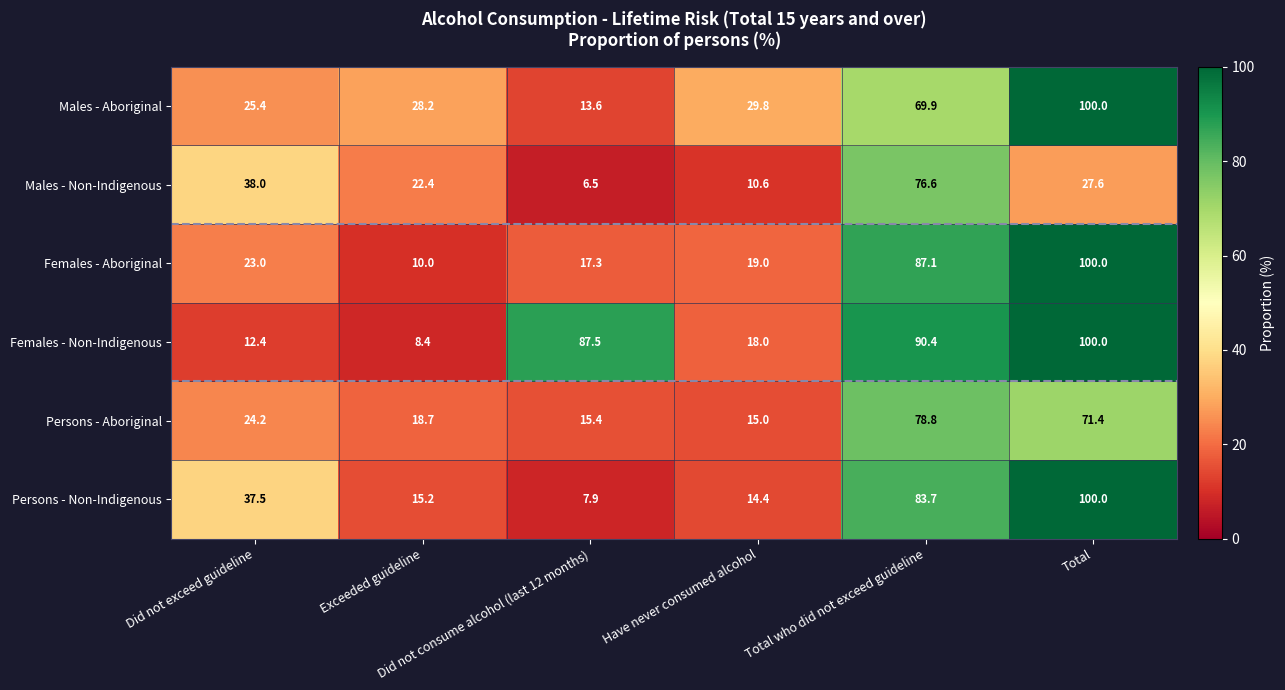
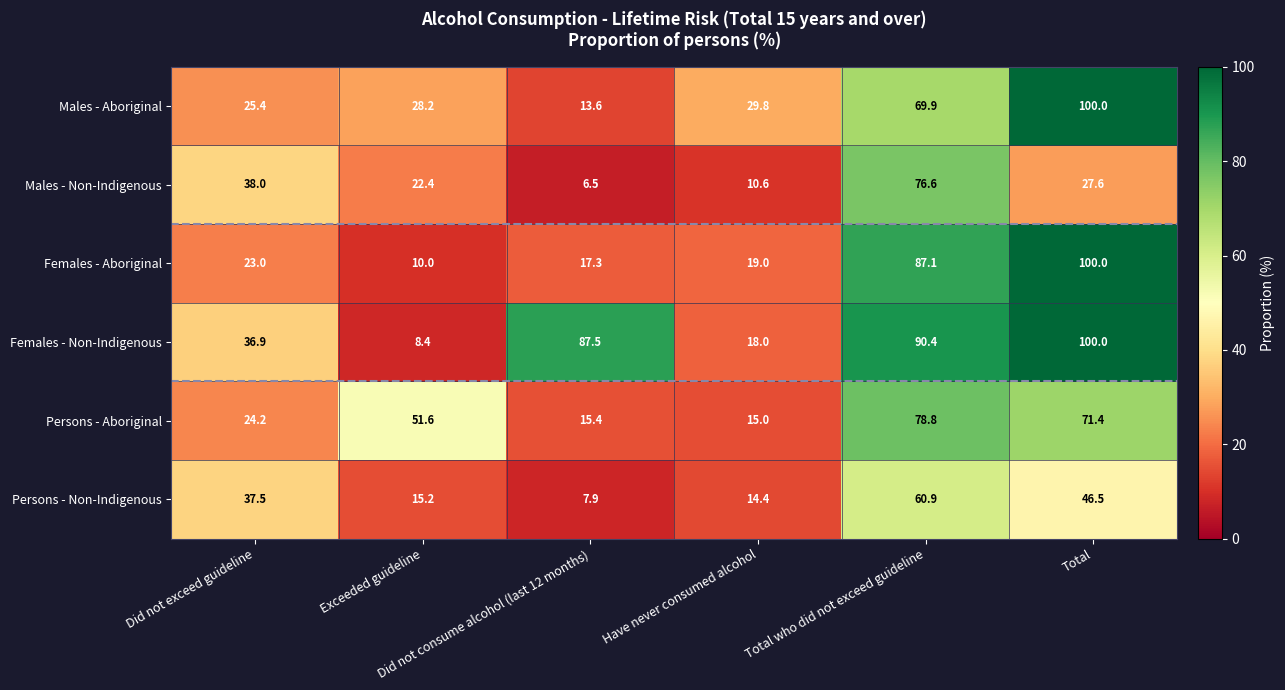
Females - Non-Indigenous, Did not exceed guideline: 12.4 -> 36.9
Persons - Aboriginal, Exceeded guideline: 18.7 -> 51.6
Persons - Non-Indigenous, Total who did not exceed guideline: 83.7 -> 60.9
Persons - Non-Indigenous, Total: 100.0 -> 46.5
